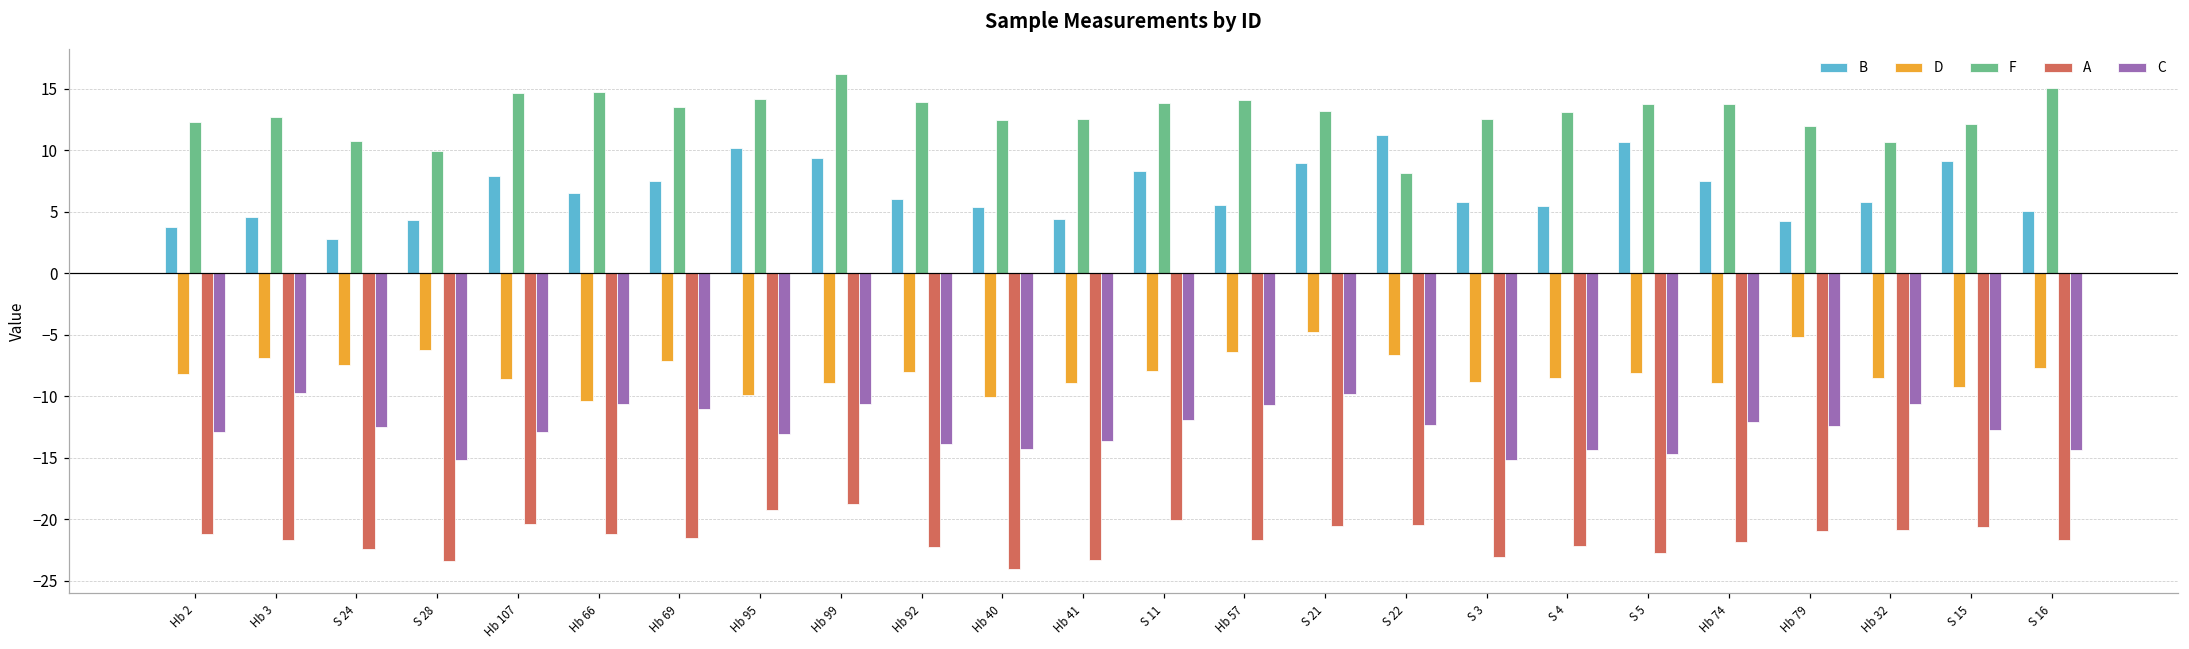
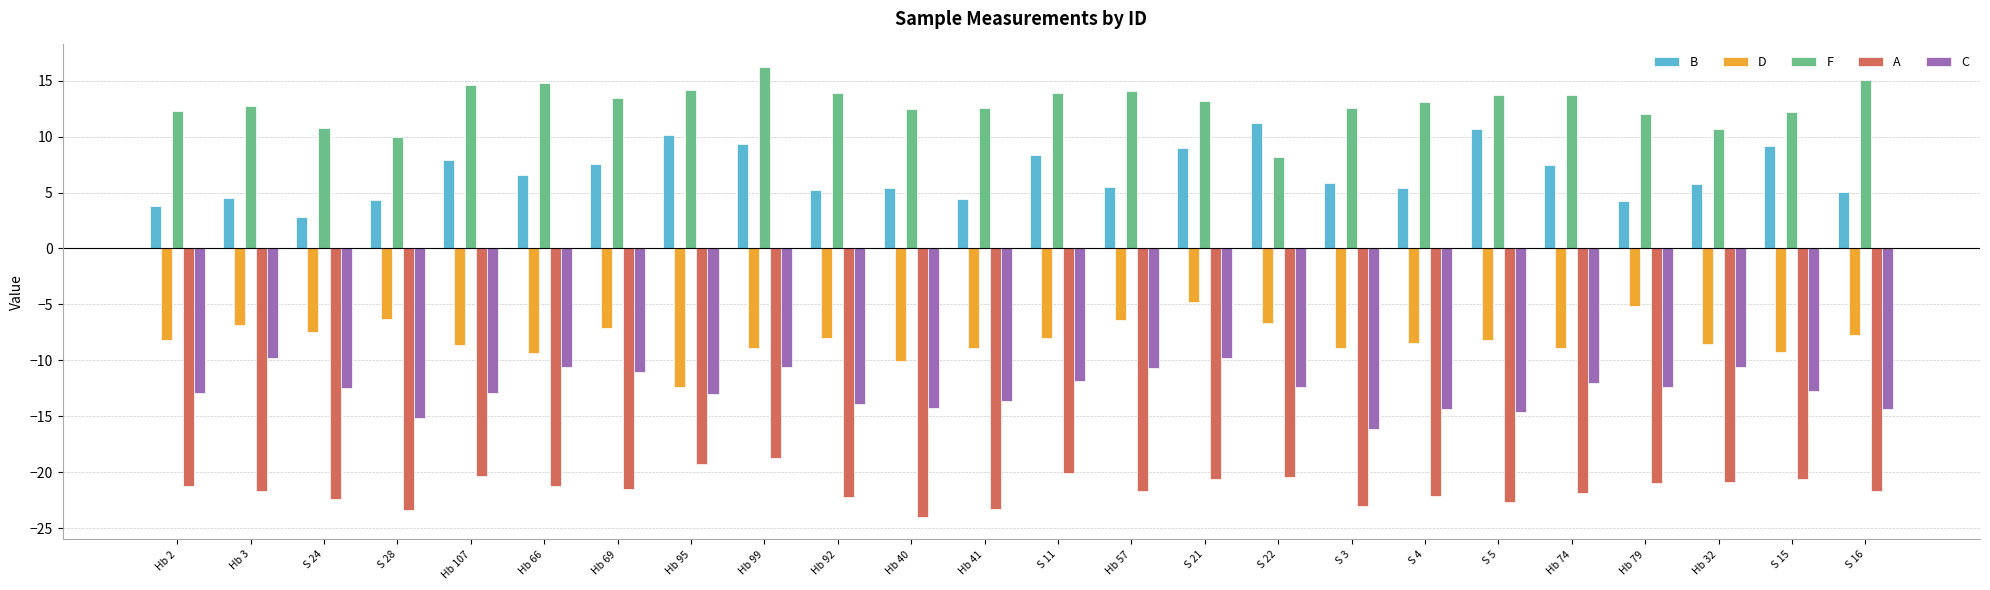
D, Hb 66: -10.4 -> -9.3
D, Hb 95: -9.9 -> -12.4
B, Hb 92: 6.0 -> 5.2
C, S 3: -15.2 -> -16.1
